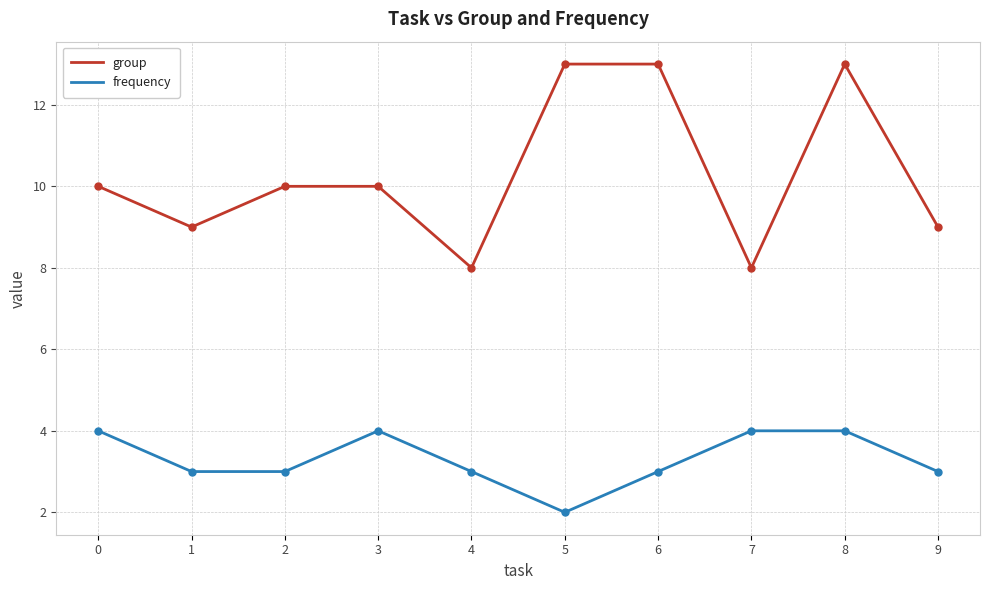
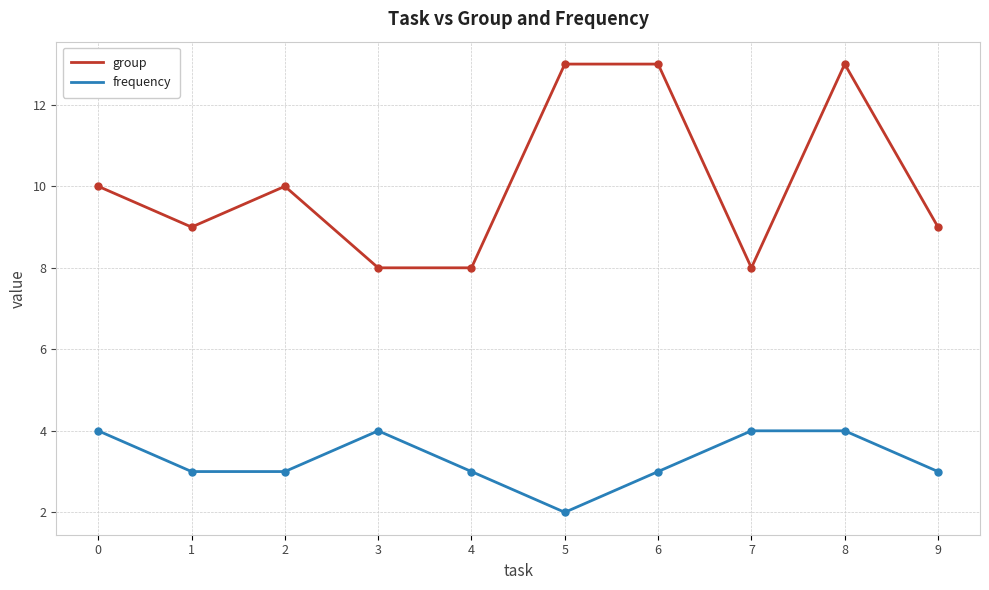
group, 3: 10 -> 8
